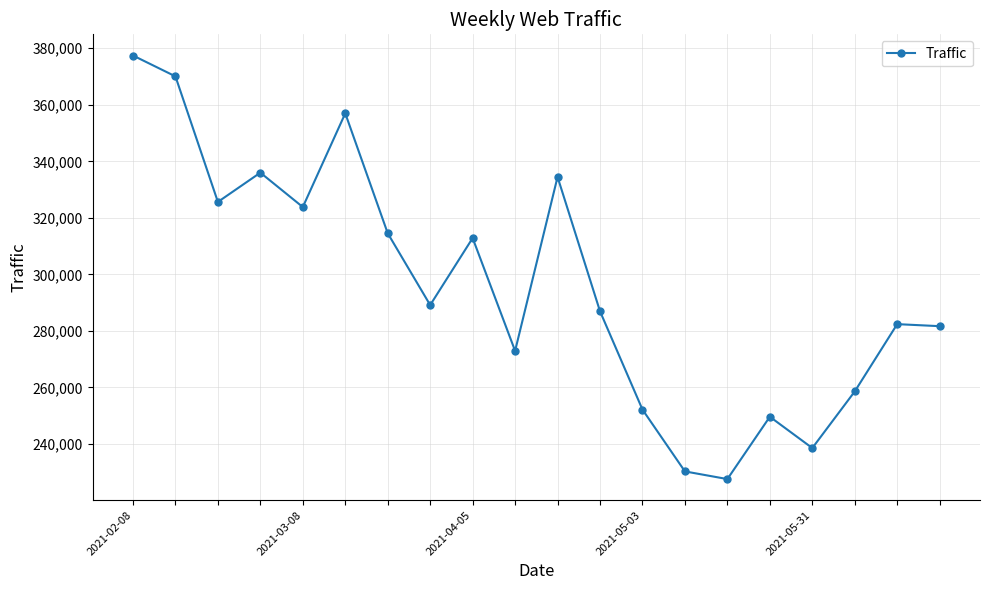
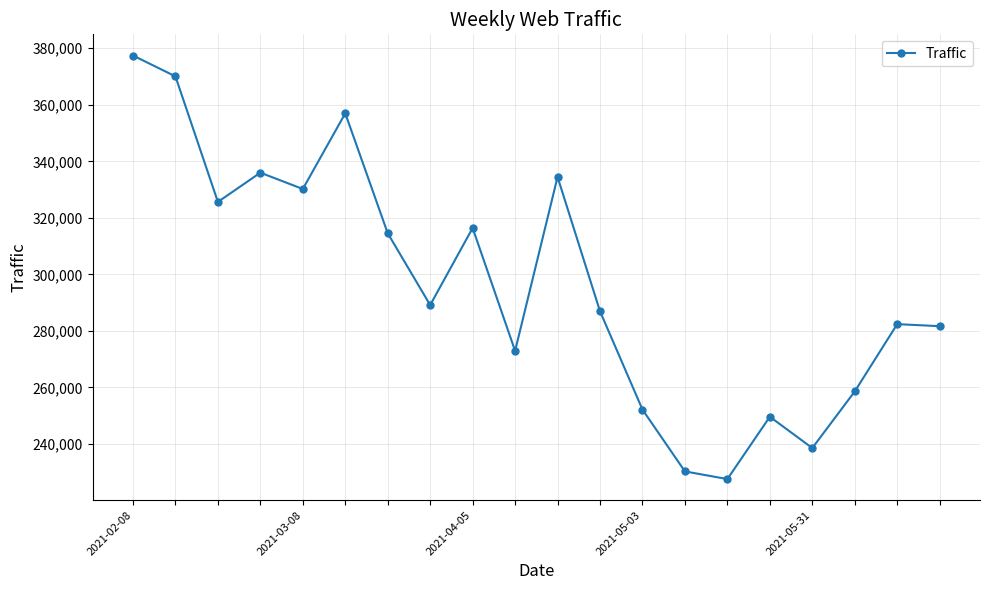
2021-03-08: 324,000 -> 330,000
2021-04-05: 313,000 -> 316,000
